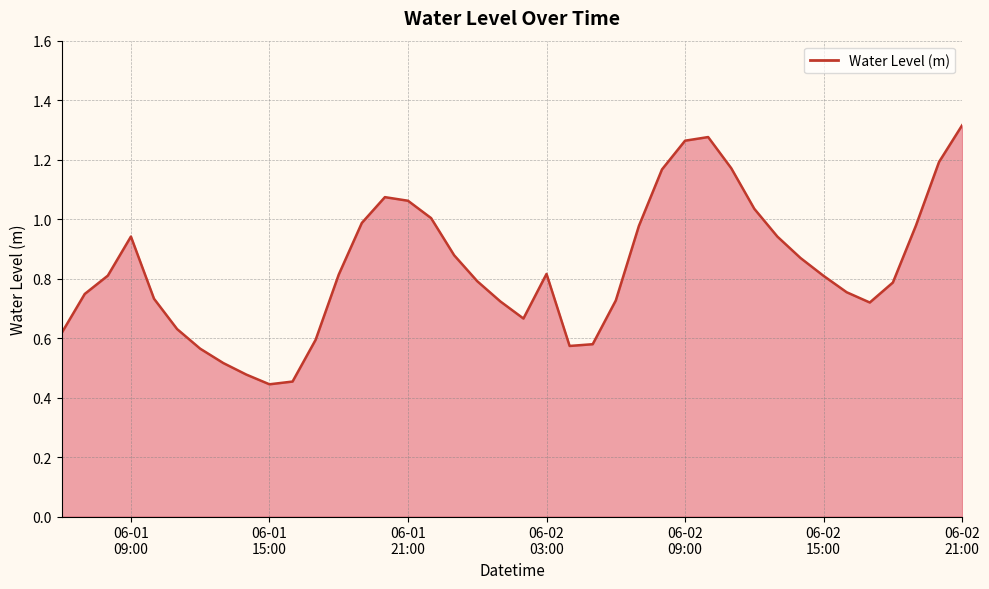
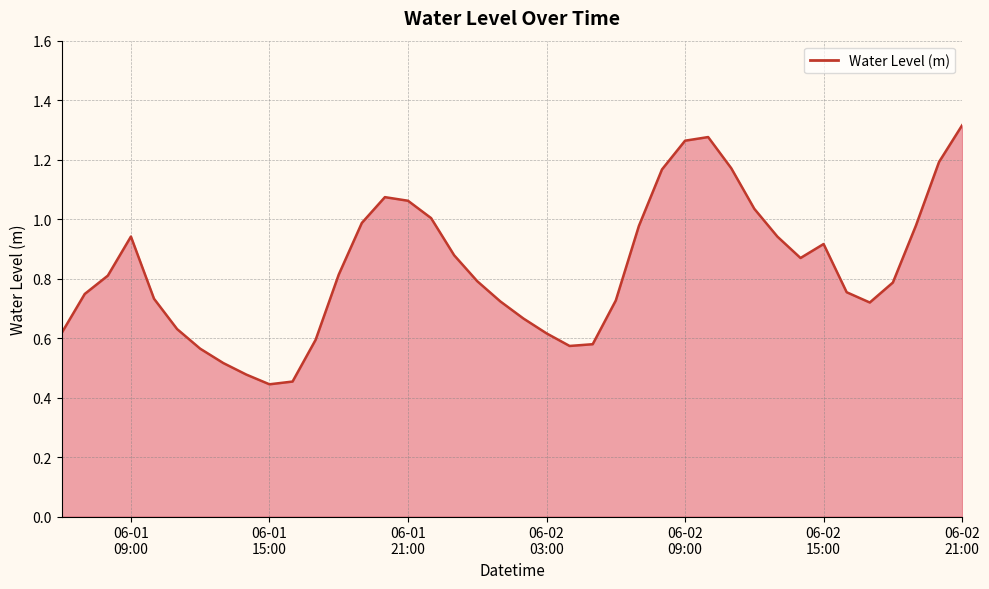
06-02 03:00: 0.82 -> 0.62
06-02 15:00: 0.81 -> 0.92
